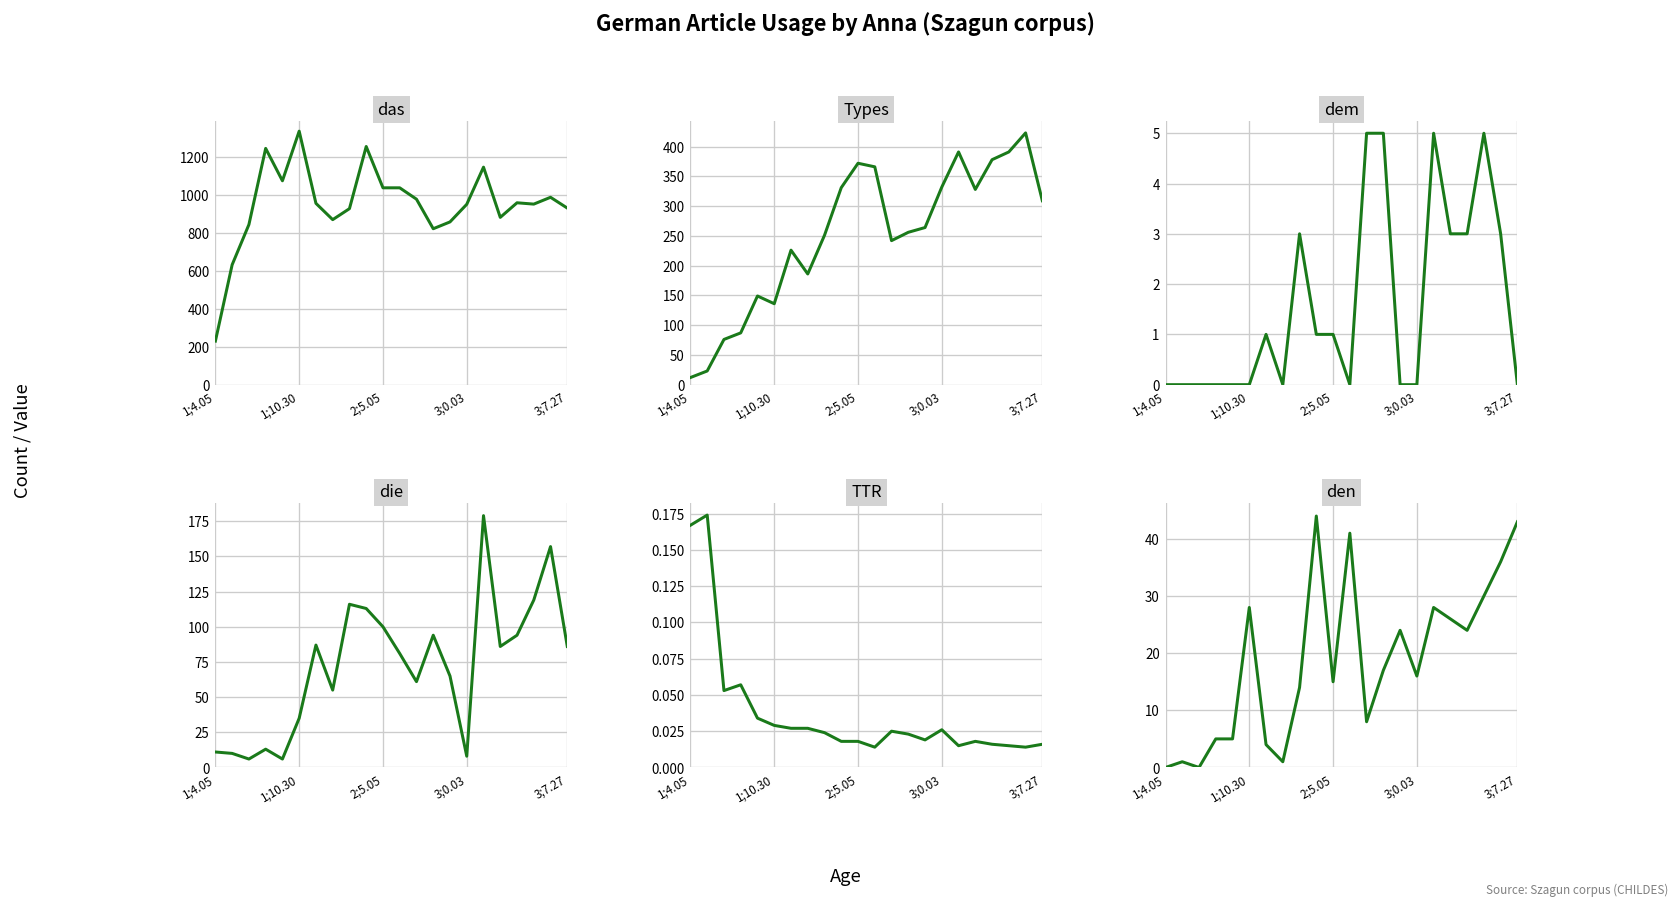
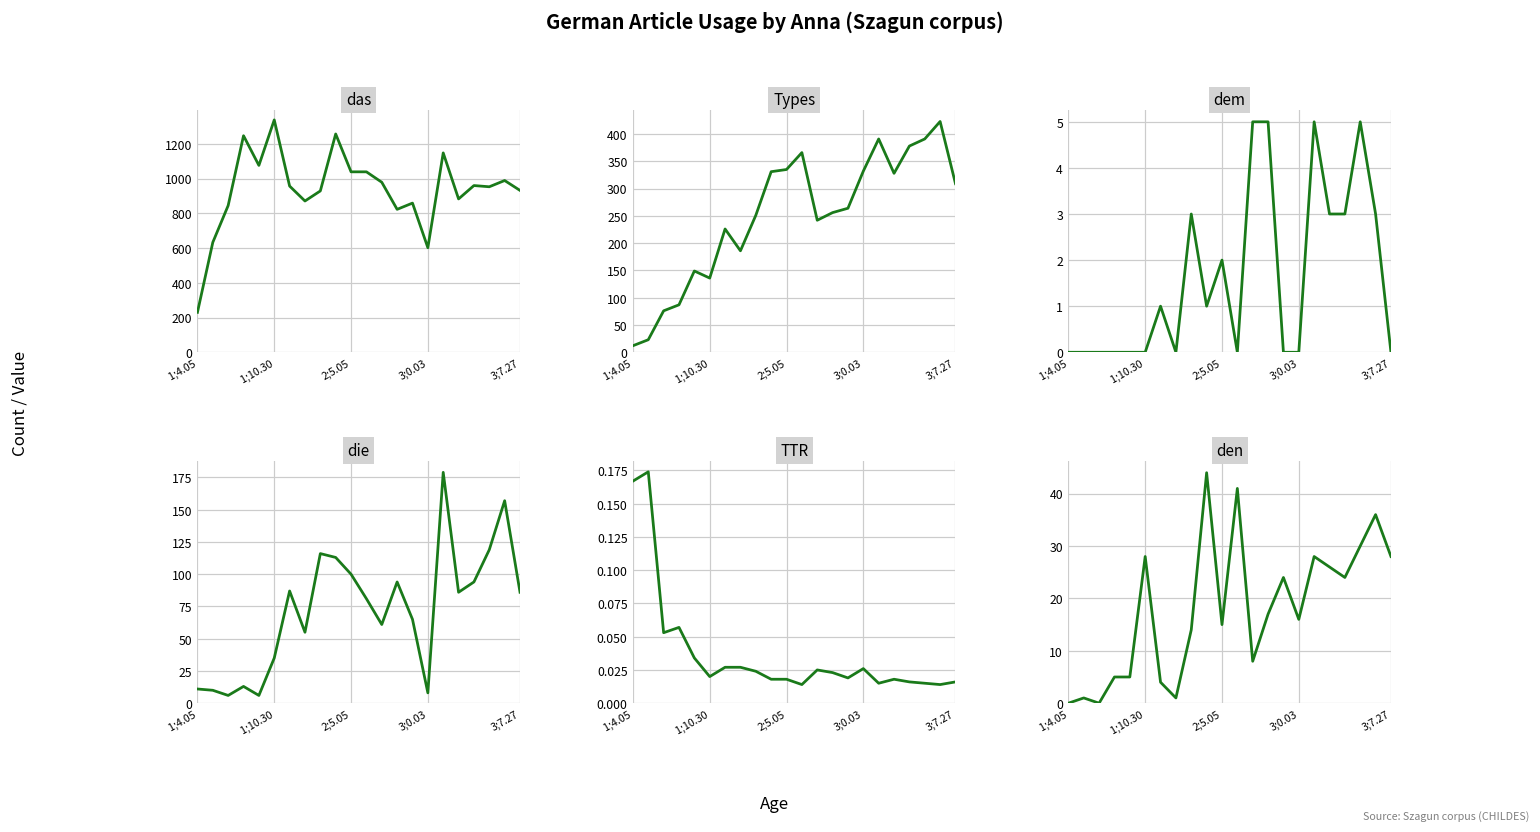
das, 3;0.03: 950 -> 600
Types, 2;5.05: 370 -> 340
dem, 2;5.05: 1 -> 2
TTR, 1;10.30: 0.029 -> 0.020
den, 3;7.27: 43 -> 28
